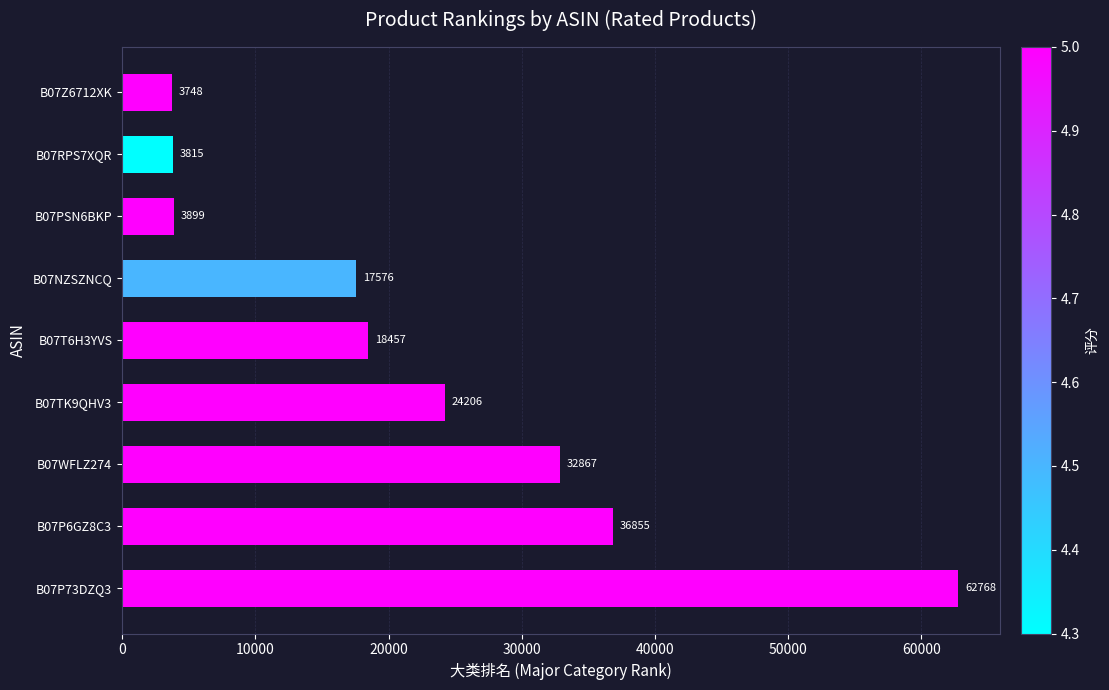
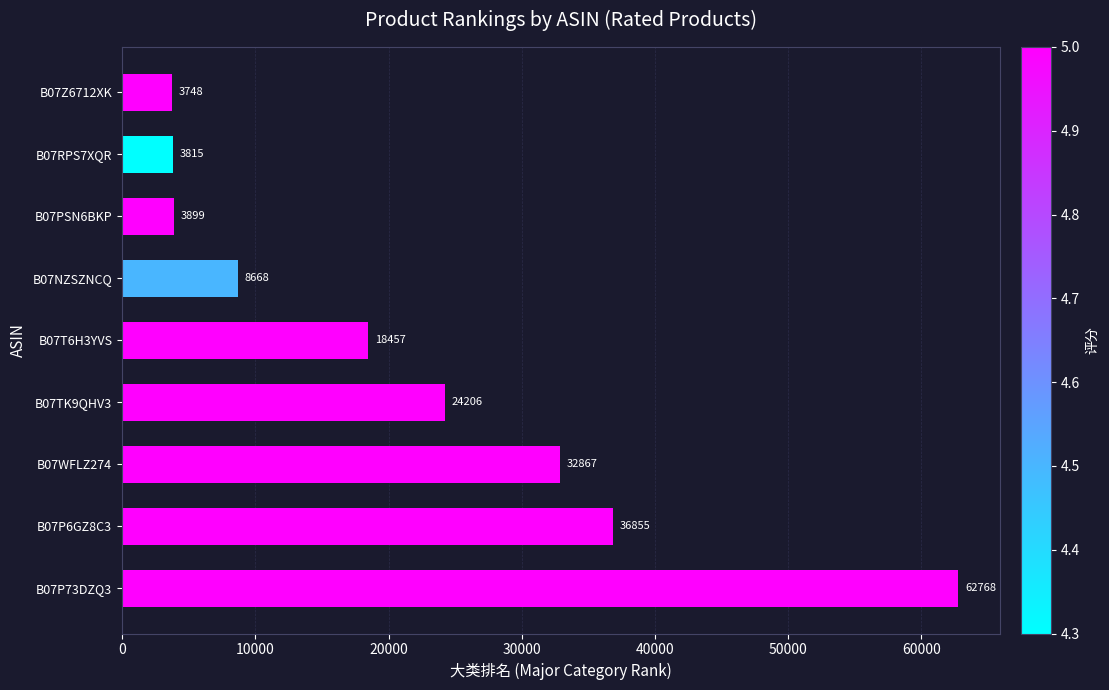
B07NZSZNCQ: 17576 -> 8668
